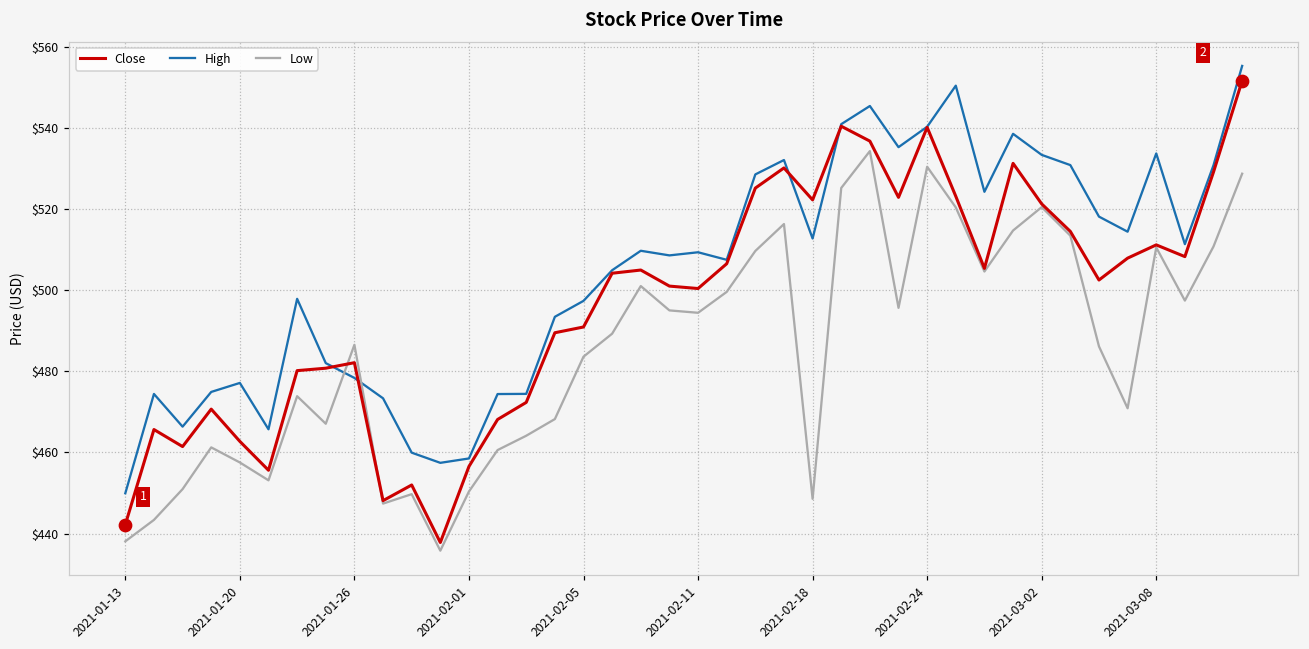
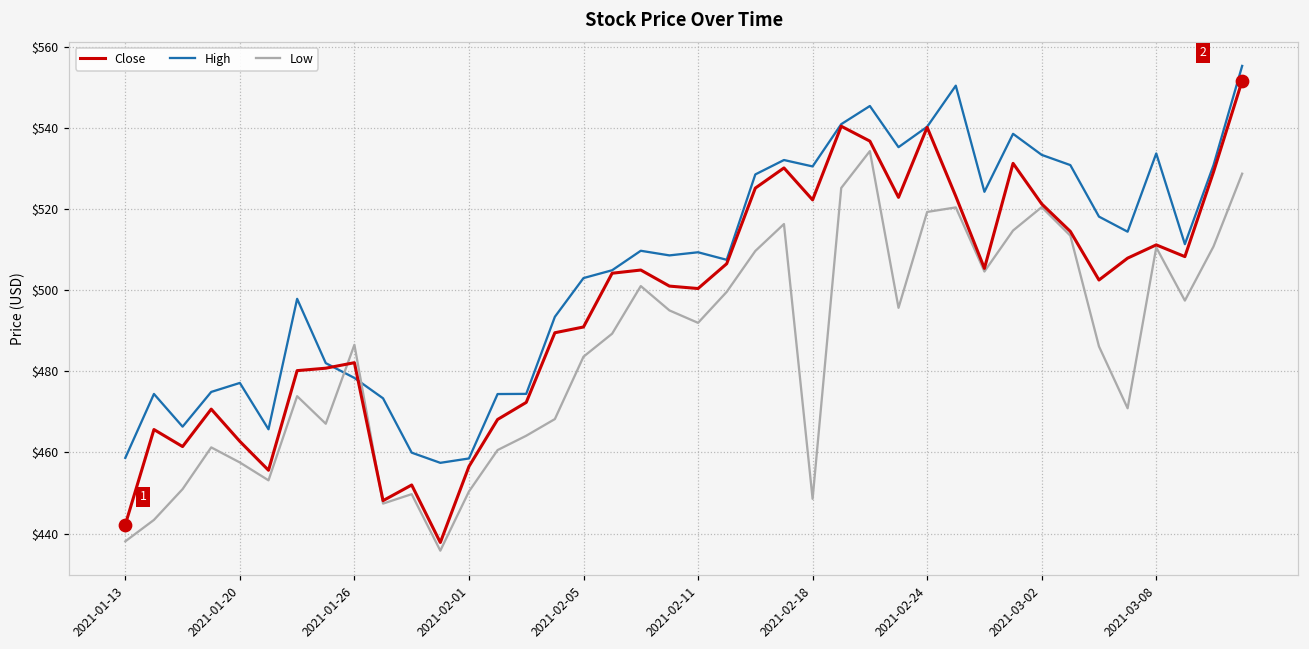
High, 2021-01-13: $450 -> $459
High, 2021-02-05: $497 -> $503
Low, 2021-02-11: $494 -> $492
High, 2021-02-18: $513 -> $530
Low, 2021-02-24: $530 -> $519
